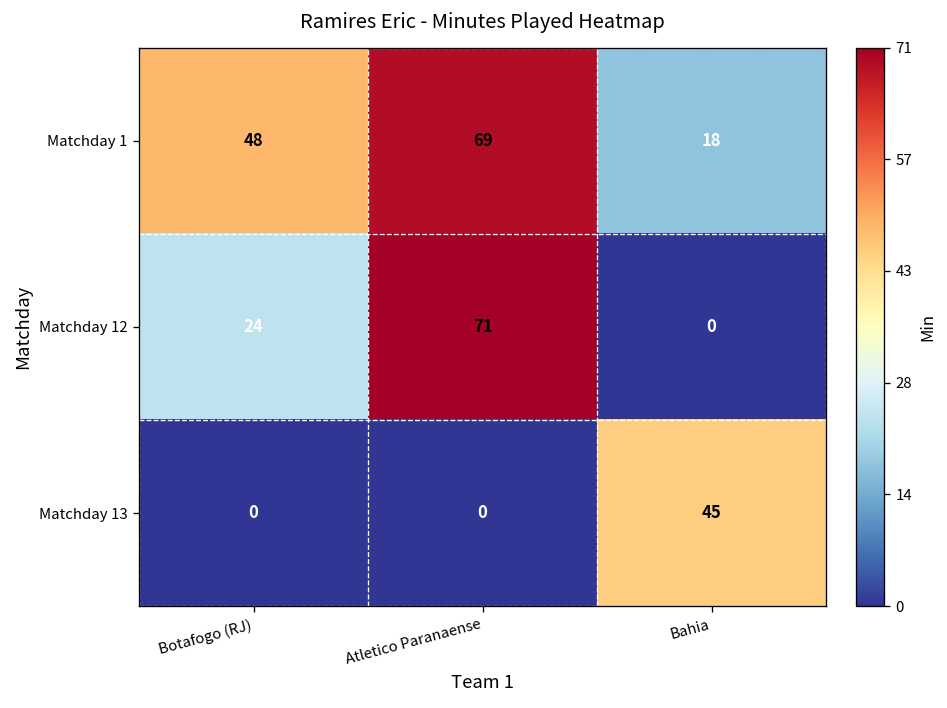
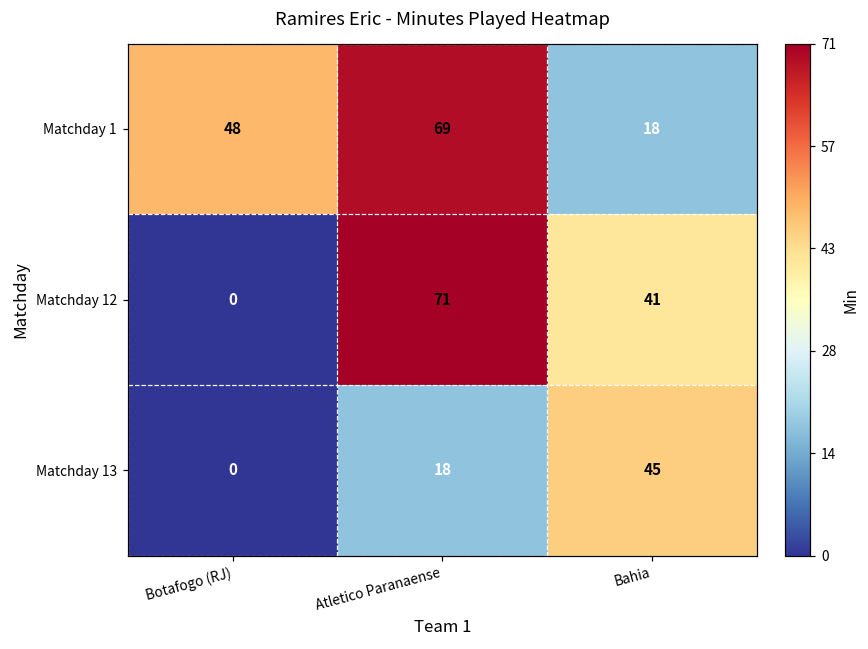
Matchday 12, Botafogo (RJ): 24 -> 0
Matchday 12, Bahia: 0 -> 41
Matchday 13, Atletico Paranaense: 0 -> 18
